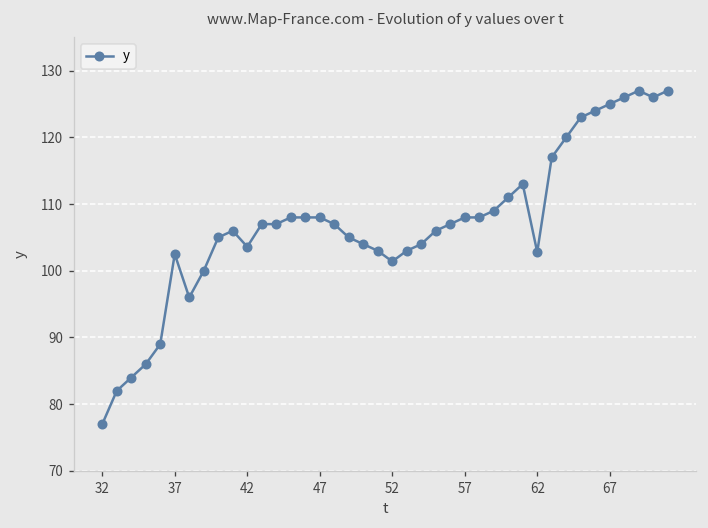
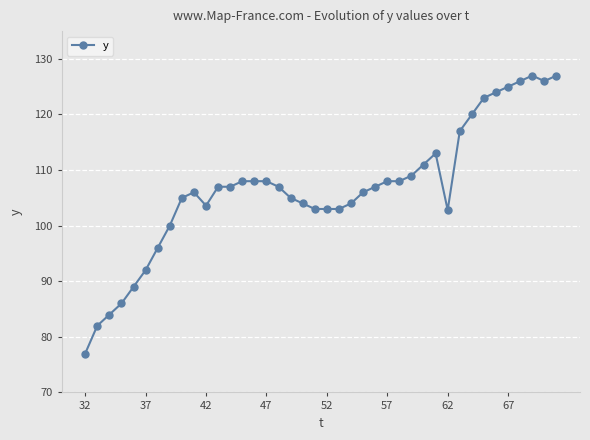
37: 103 -> 92
52: 101 -> 103
